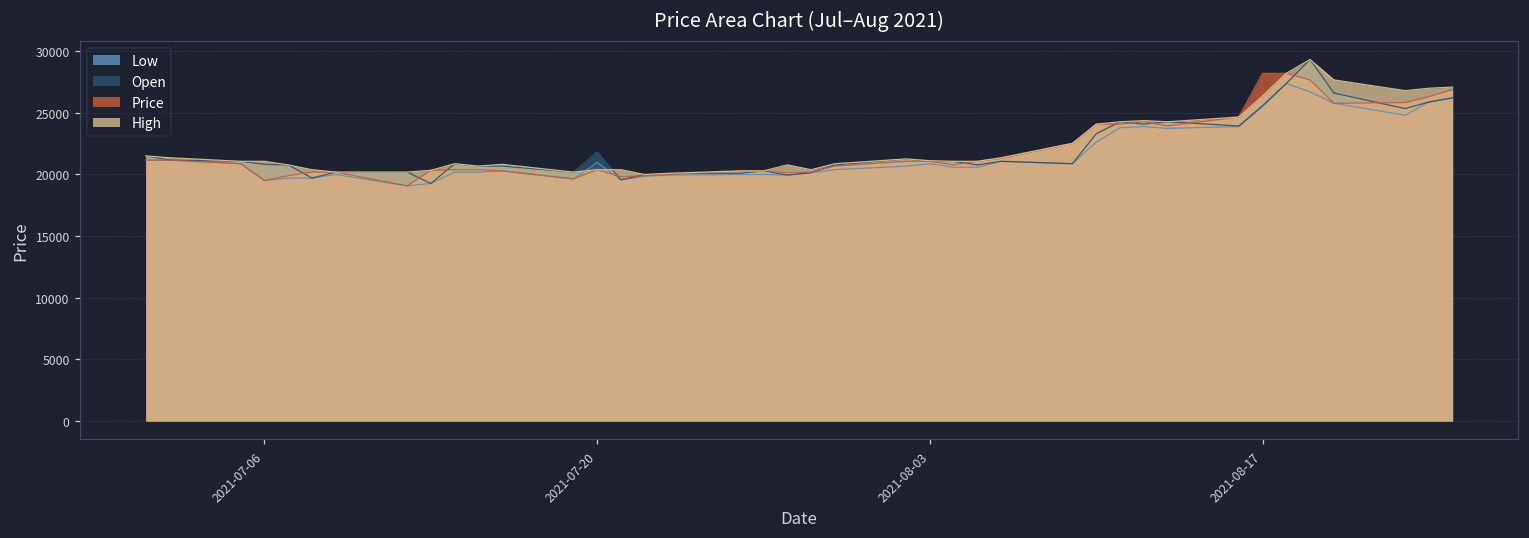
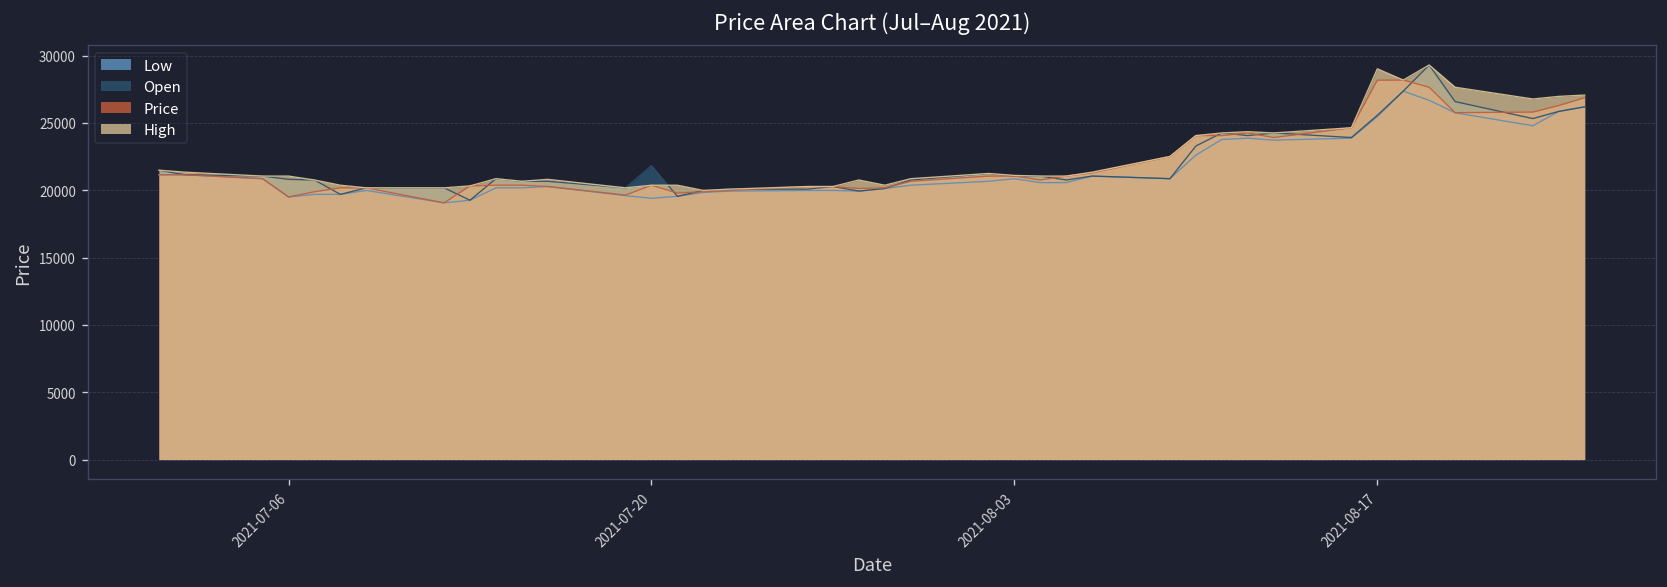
Low, 2021-07-20: 21000 -> 19400
High, 2021-08-17: 26300 -> 29000
